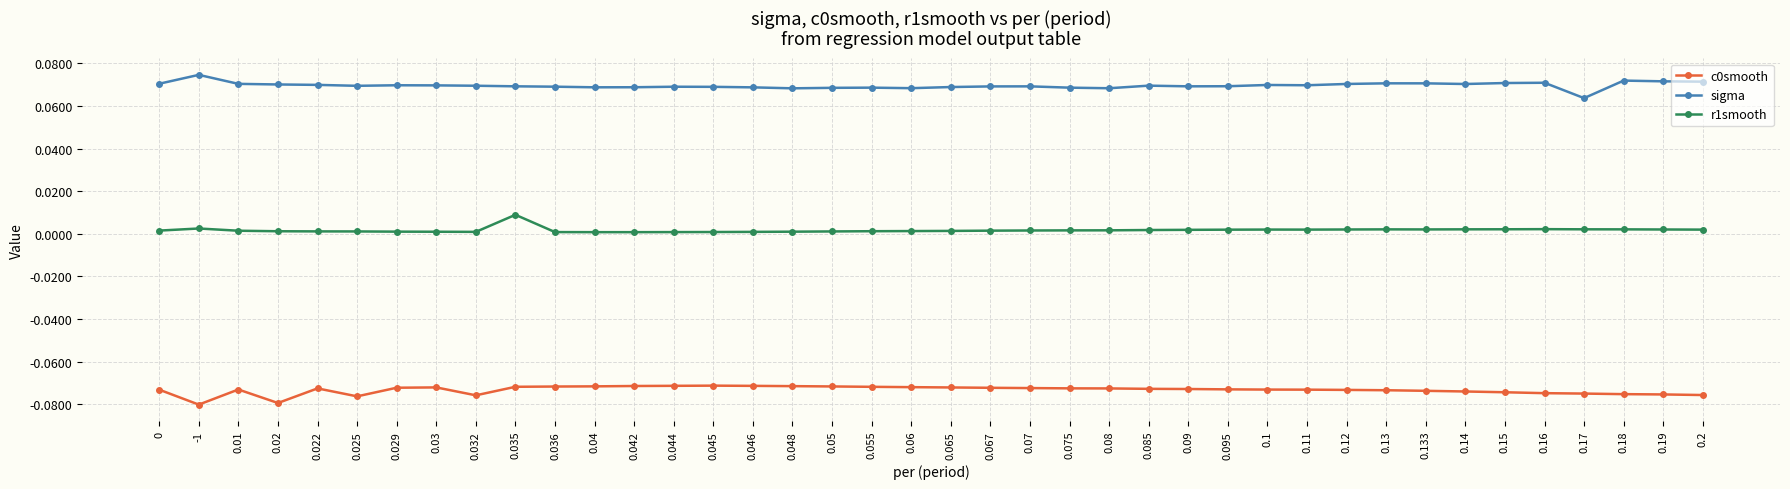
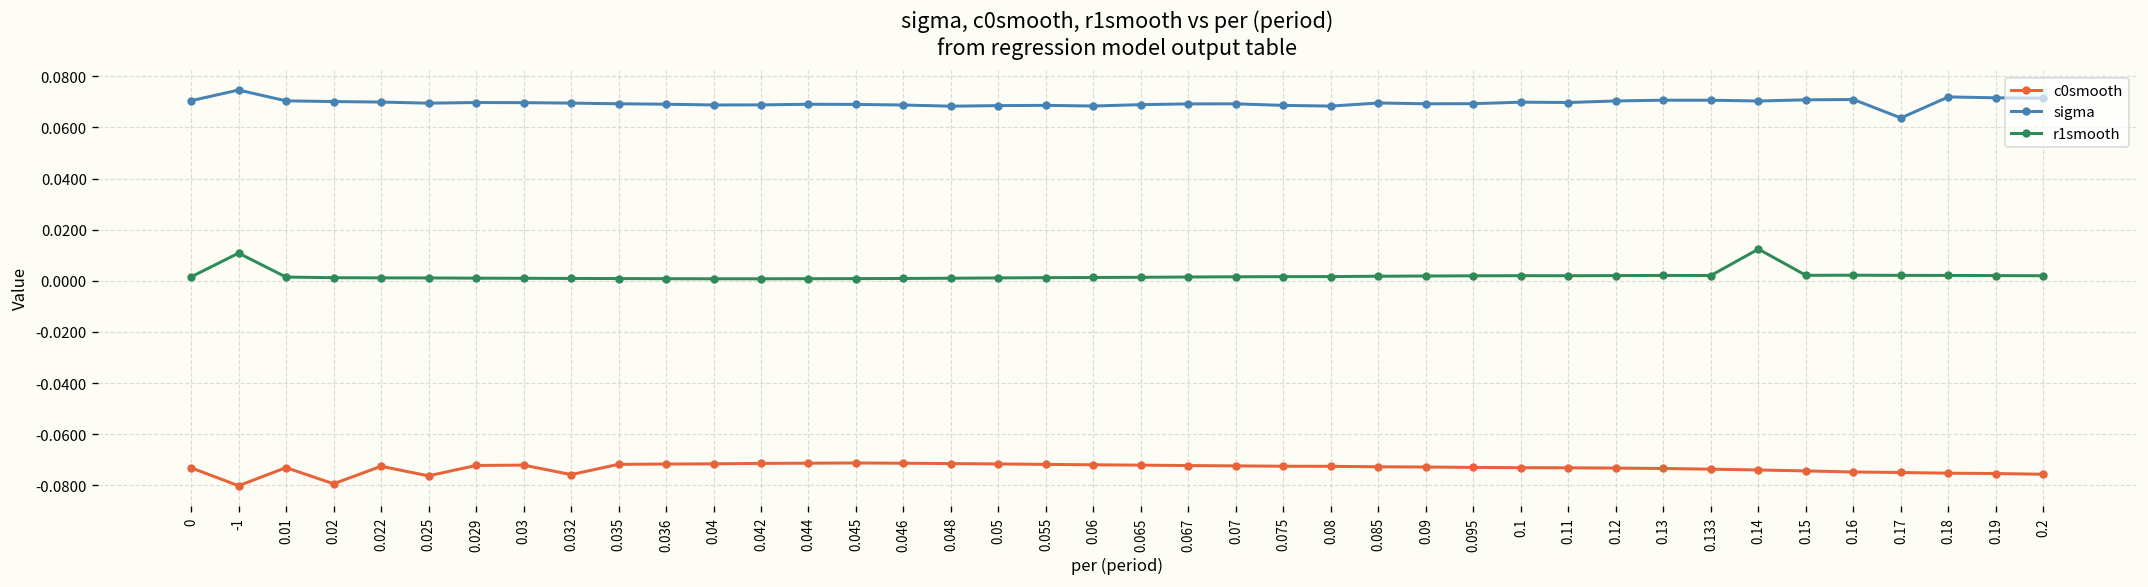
r1smooth, -1: 0.003 -> 0.011
r1smooth, 0.035: 0.009 -> 0.001
r1smooth, 0.14: 0.002 -> 0.012
